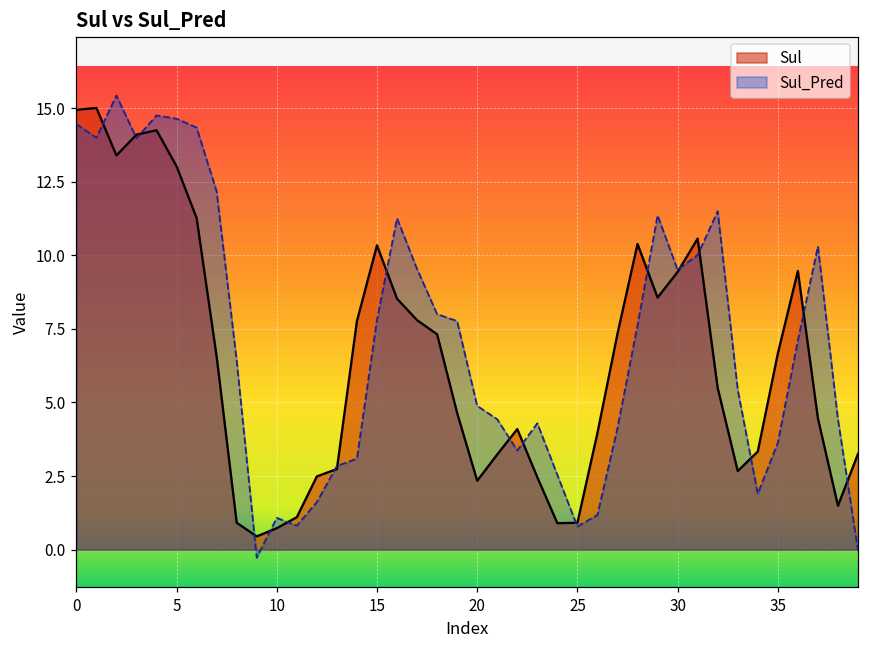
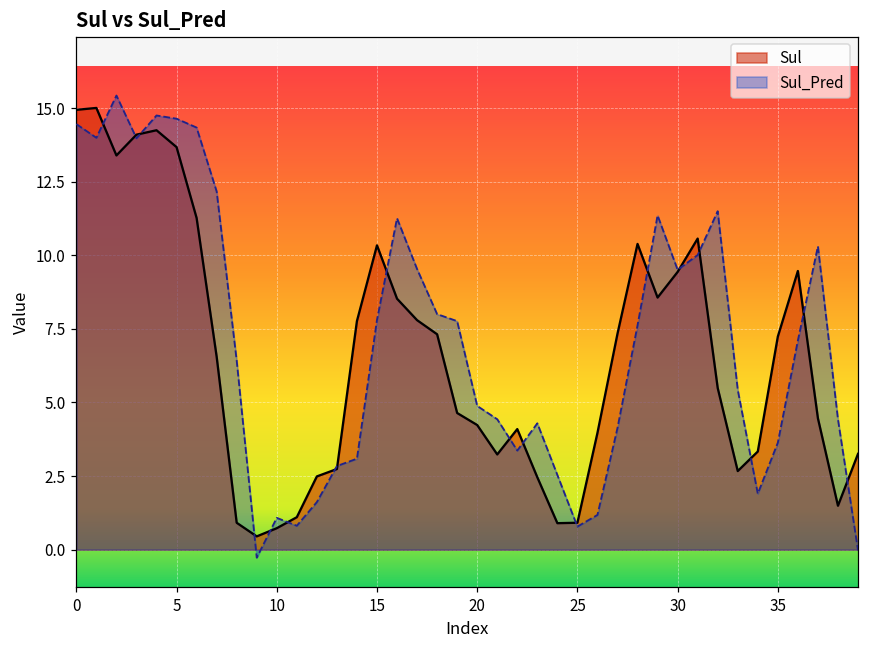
Sul, 5: 13.0 -> 13.7
Sul, 20: 2.3 -> 4.2
Sul, 35: 6.7 -> 7.2
